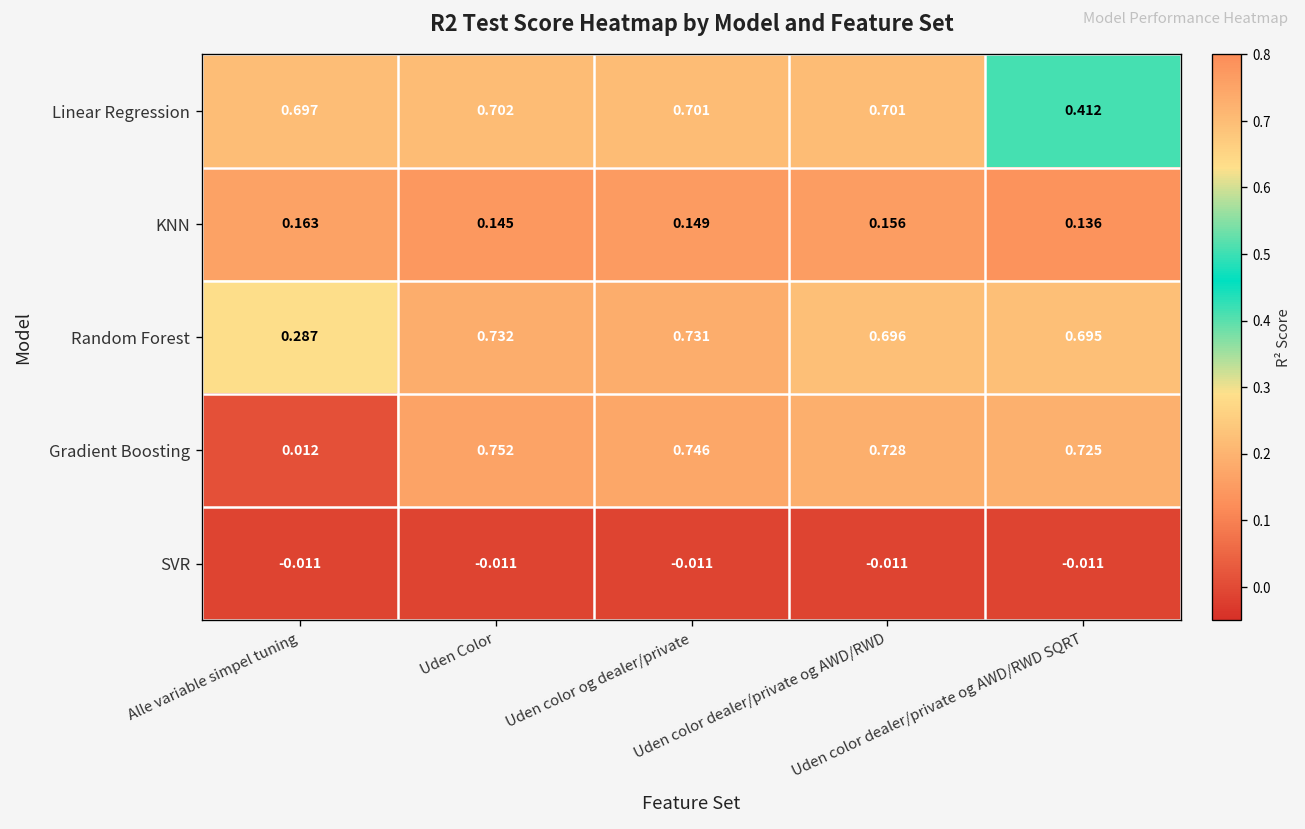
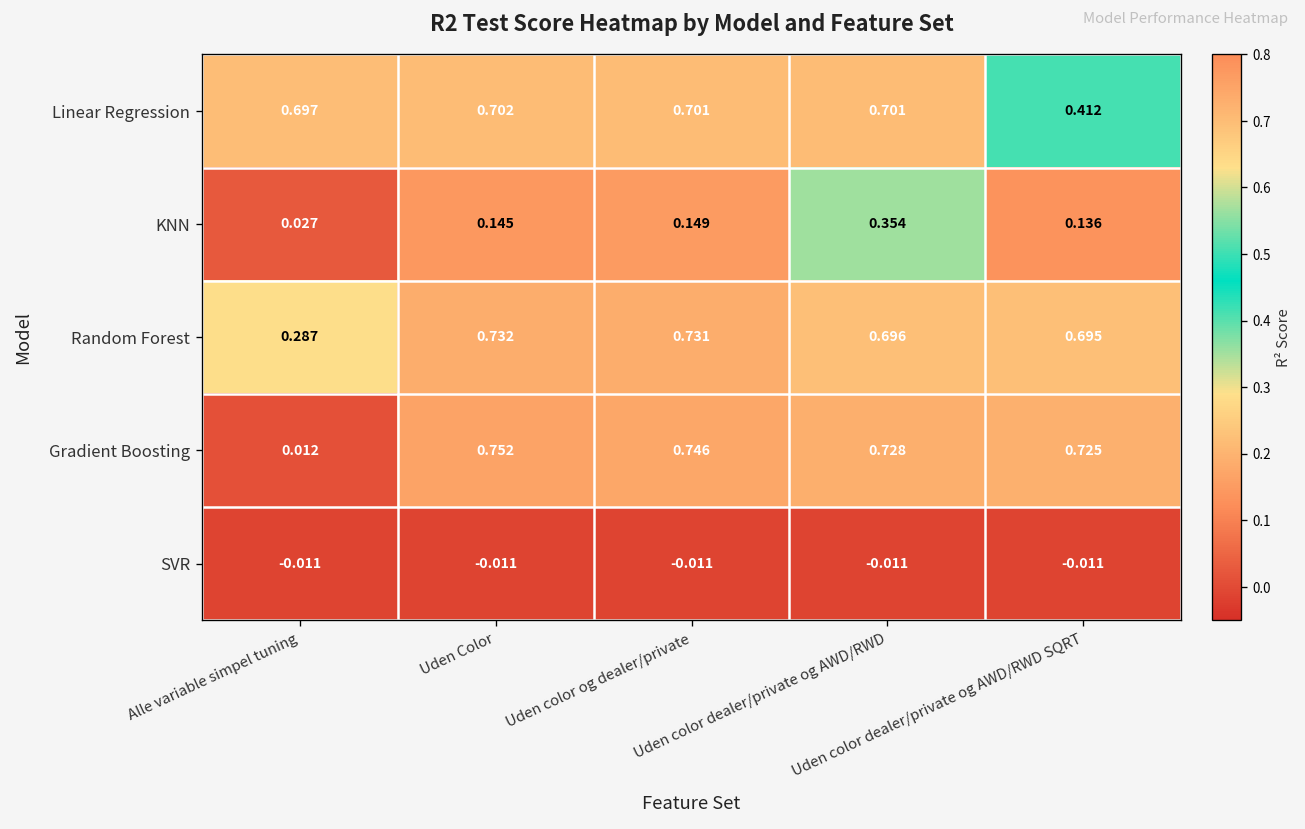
KNN, Alle variable simpel tuning: 0.163 -> 0.027
KNN, Uden color dealer/private og AWD/RWD: 0.156 -> 0.354
